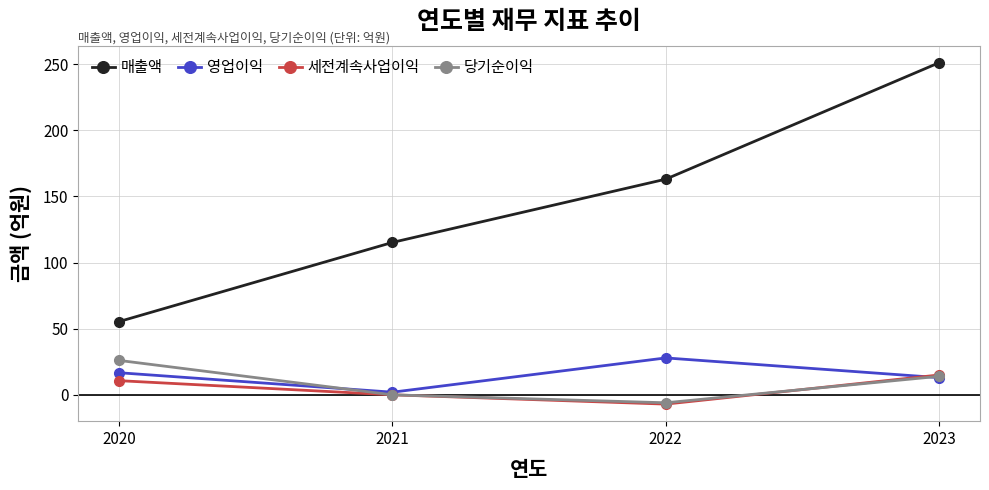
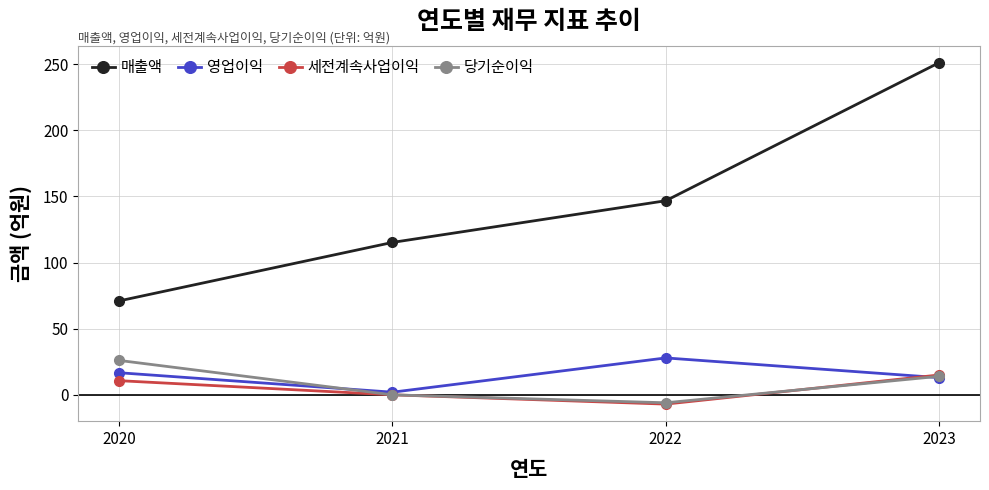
매출액, 2020: 55 -> 71
매출액, 2022: 163 -> 147
